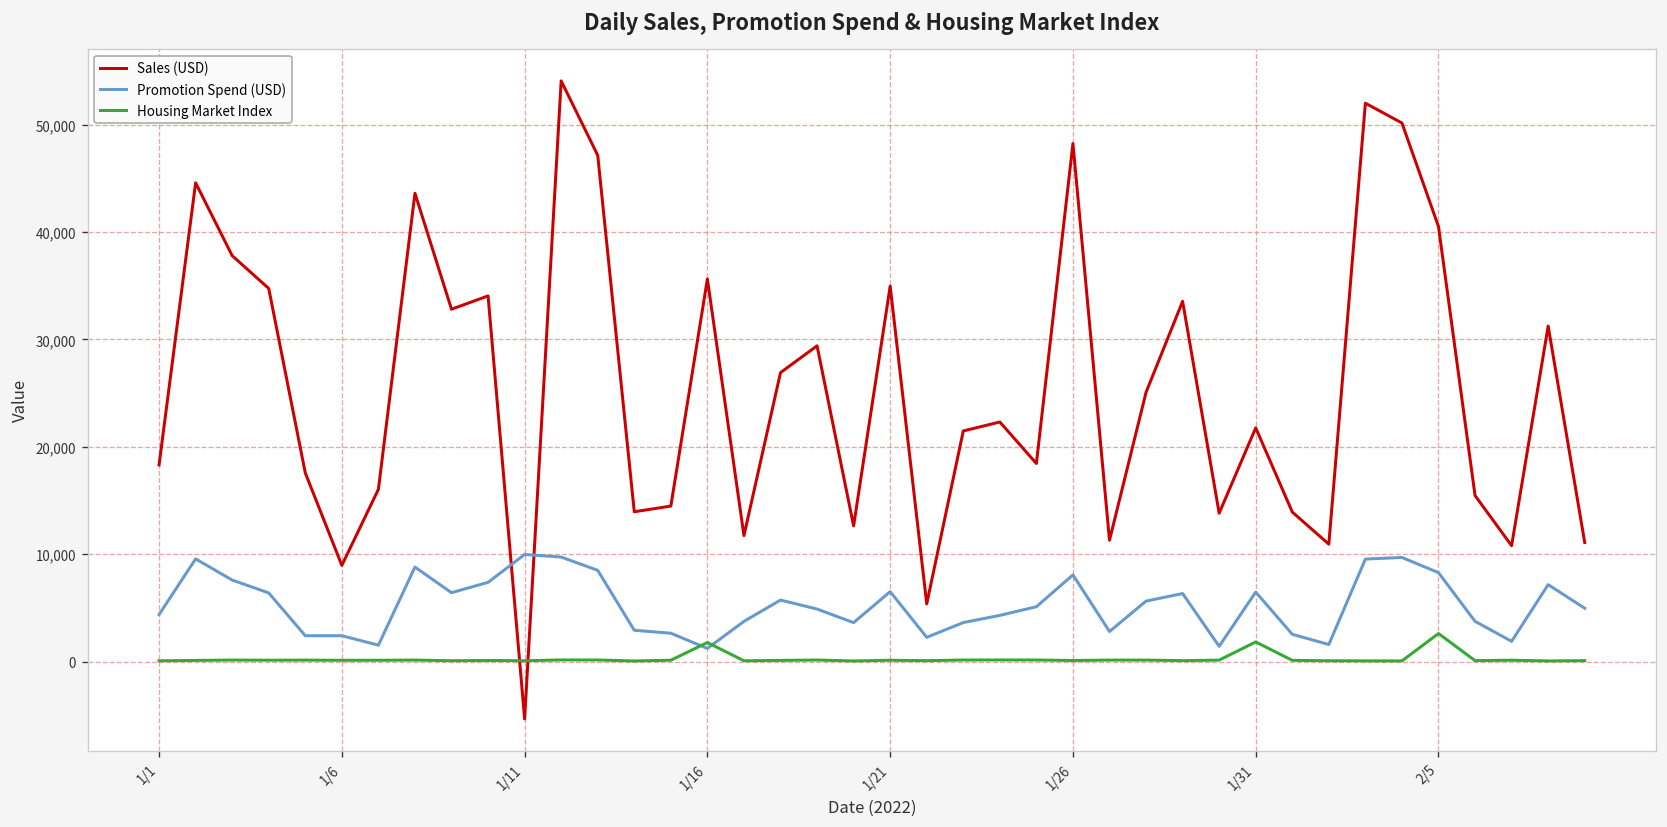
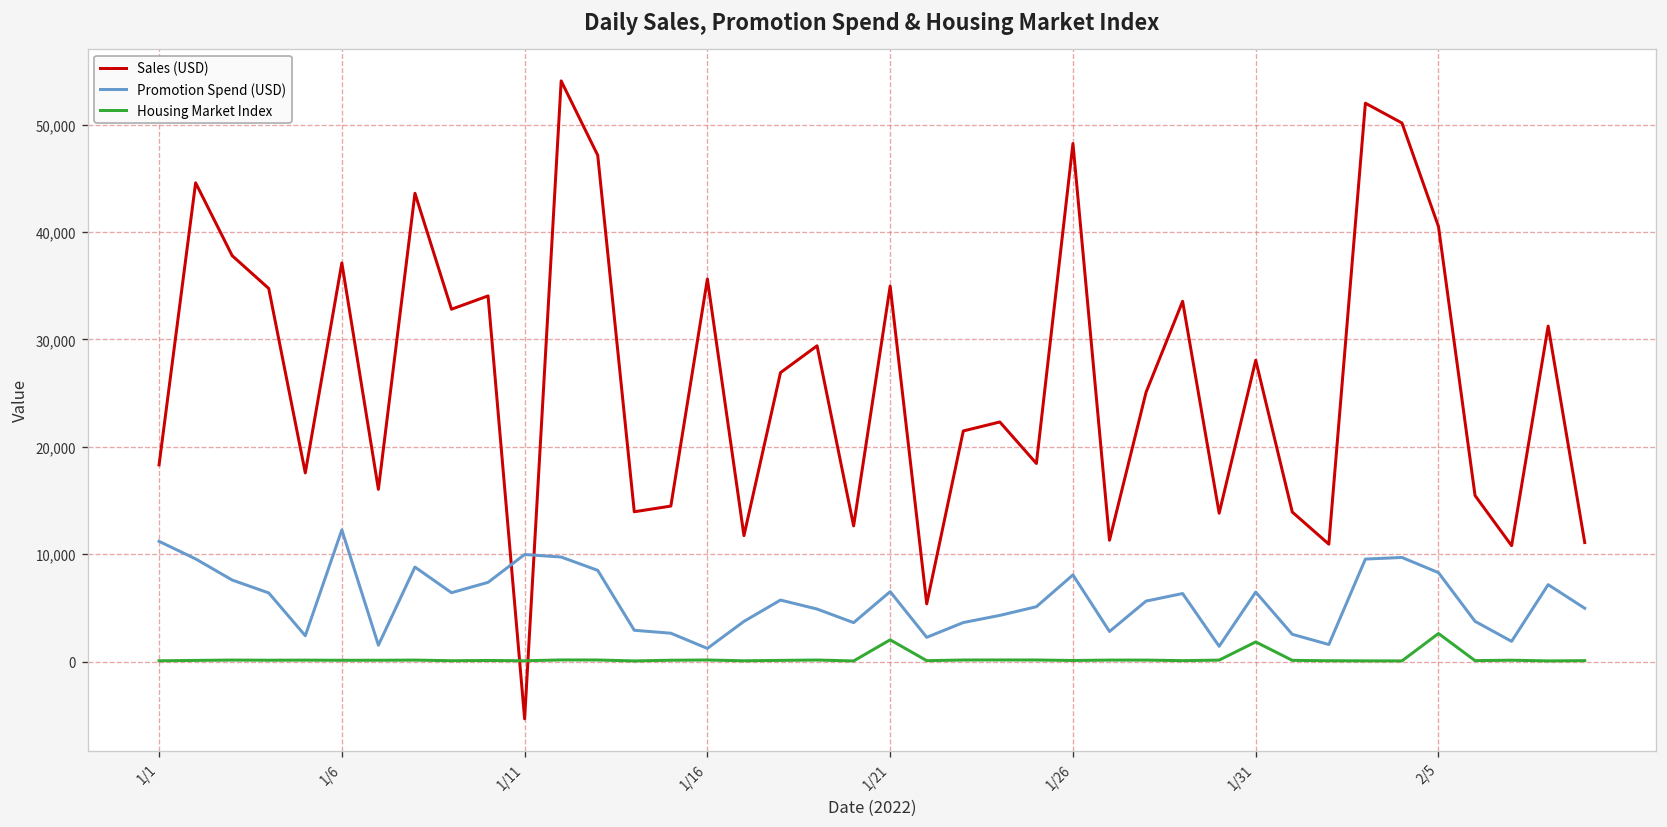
Promotion Spend (USD), 1/1: 4,000 -> 11,000
Sales (USD), 1/6: 9,000 -> 37,000
Promotion Spend (USD), 1/6: 2,000 -> 12,000
Housing Market Index, 1/16: 2,000 -> 0
Housing Market Index, 1/21: 0 -> 2,000
Sales (USD), 1/31: 22,000 -> 28,000
